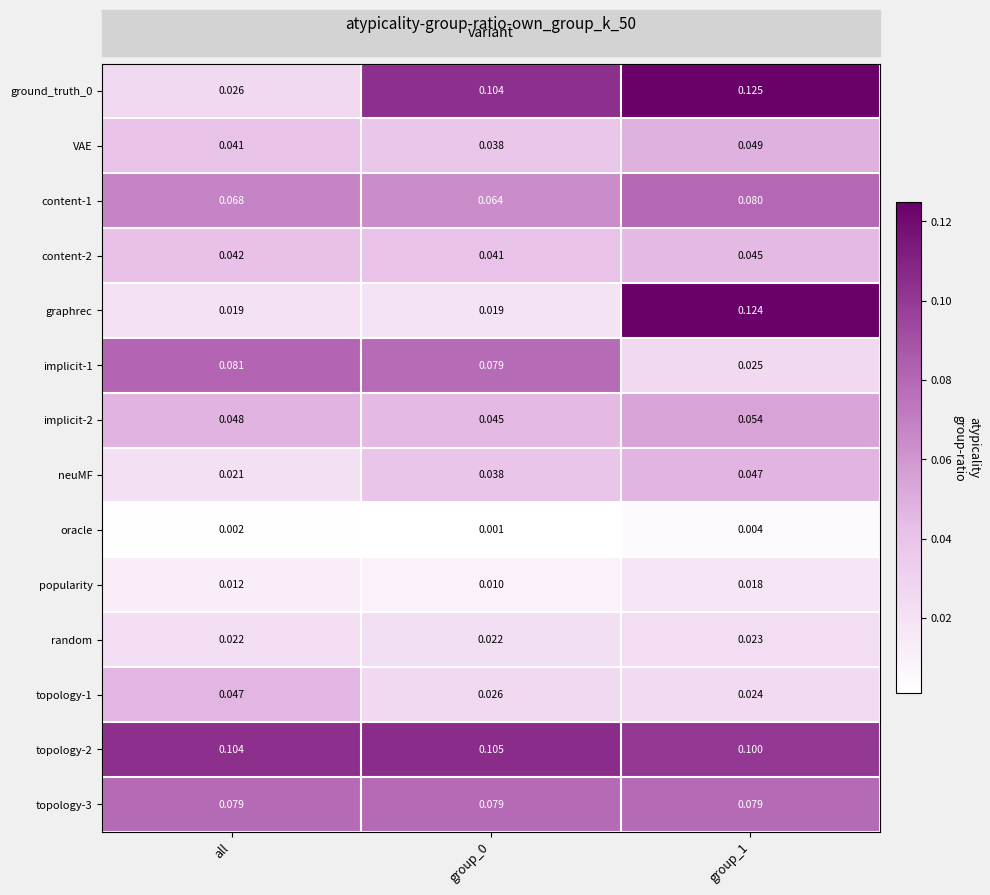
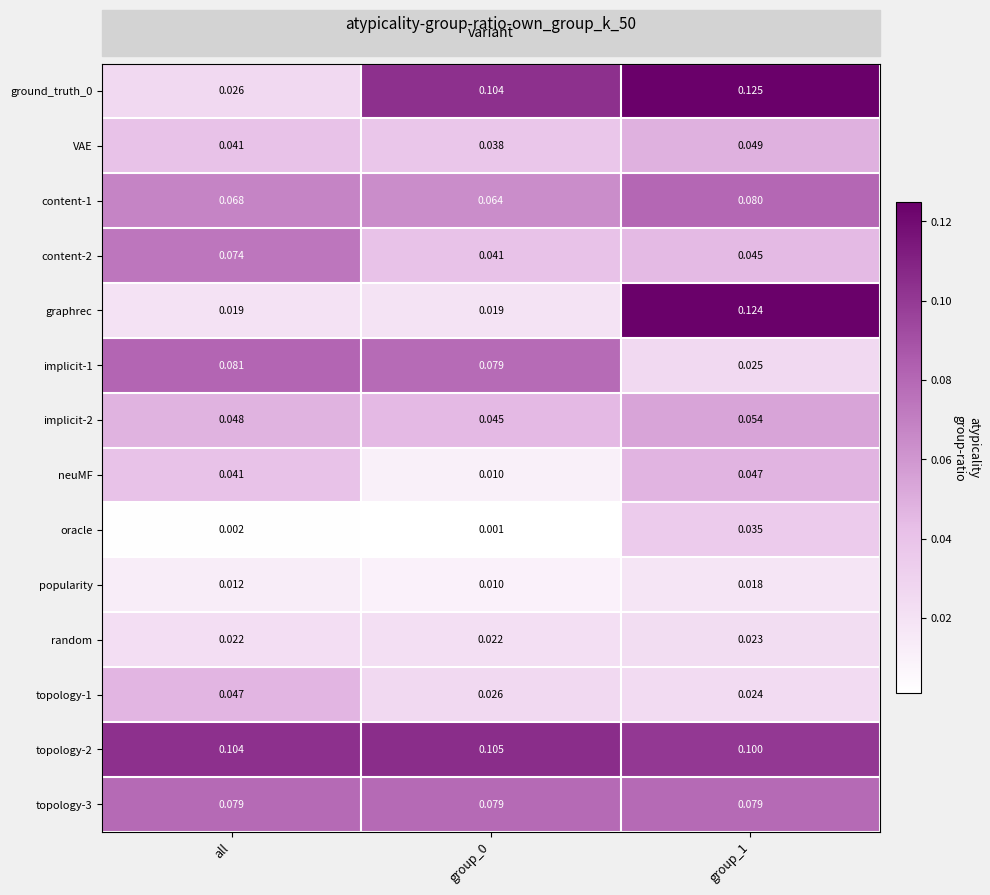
content-2, all: 0.042 -> 0.074
neuMF, all: 0.021 -> 0.041
neuMF, group_0: 0.038 -> 0.010
oracle, group_1: 0.004 -> 0.035
